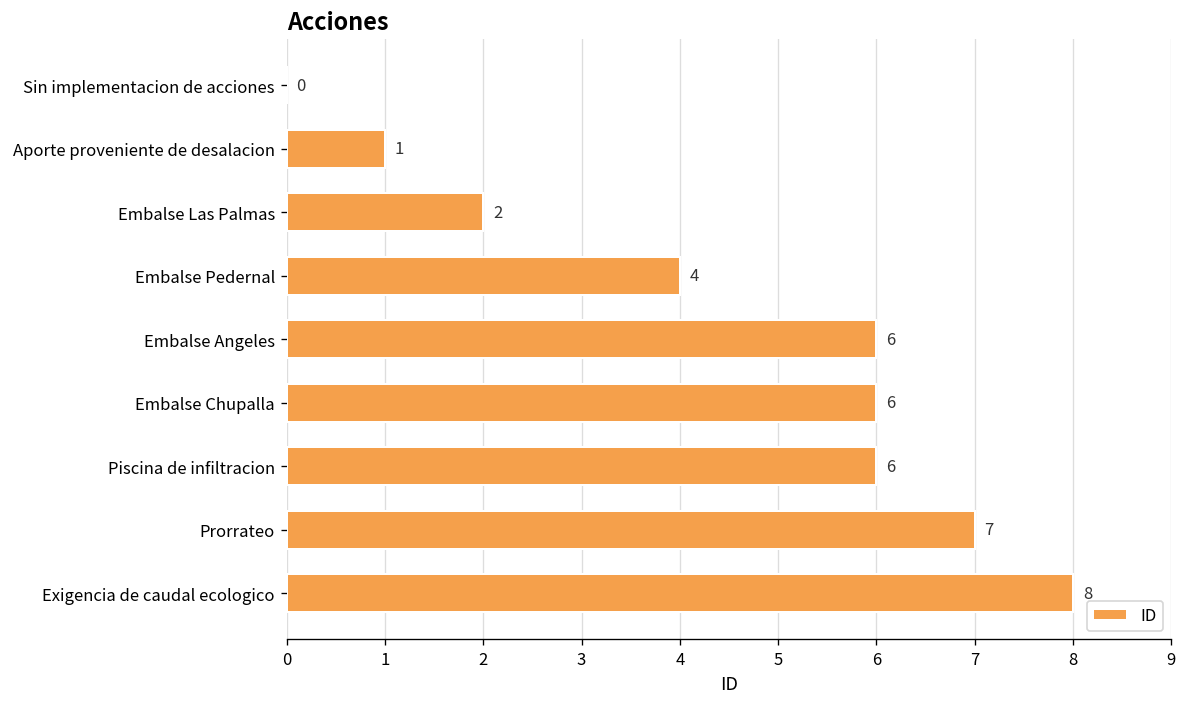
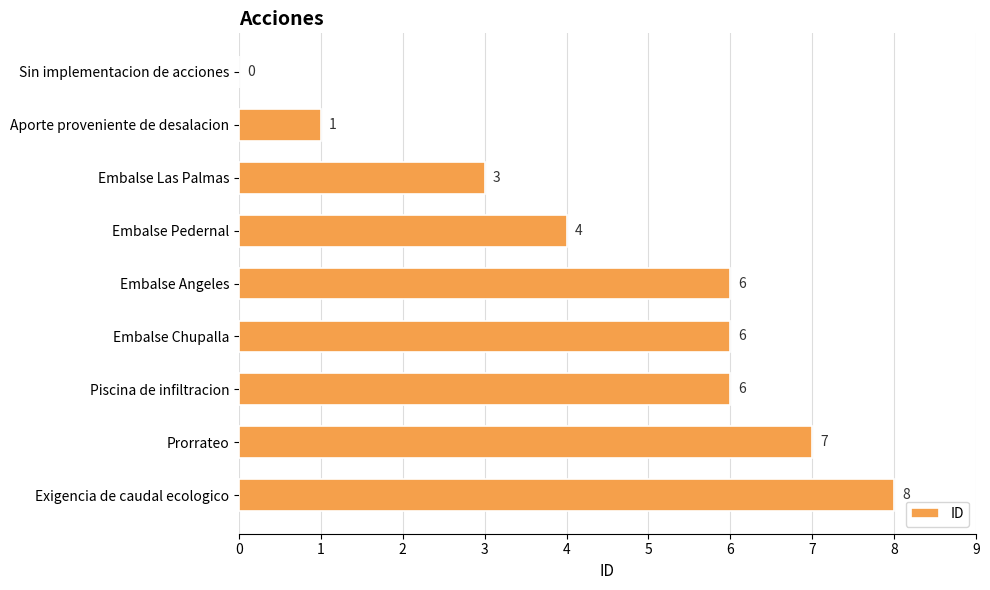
Embalse Las Palmas: 2 -> 3
